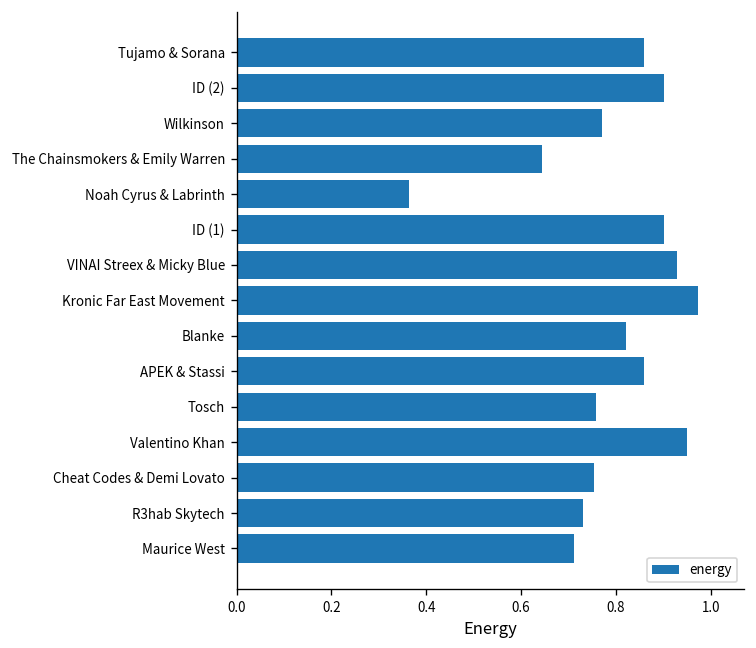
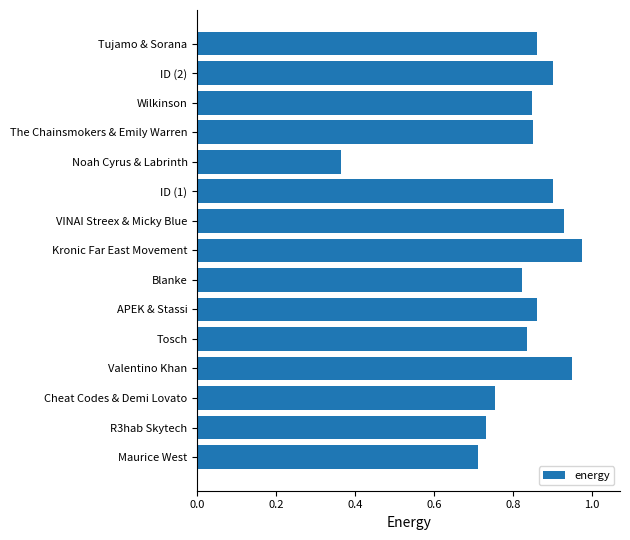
Wilkinson: 0.77 -> 0.85
The Chainsmokers & Emily Warren: 0.64 -> 0.85
Tosch: 0.76 -> 0.84
